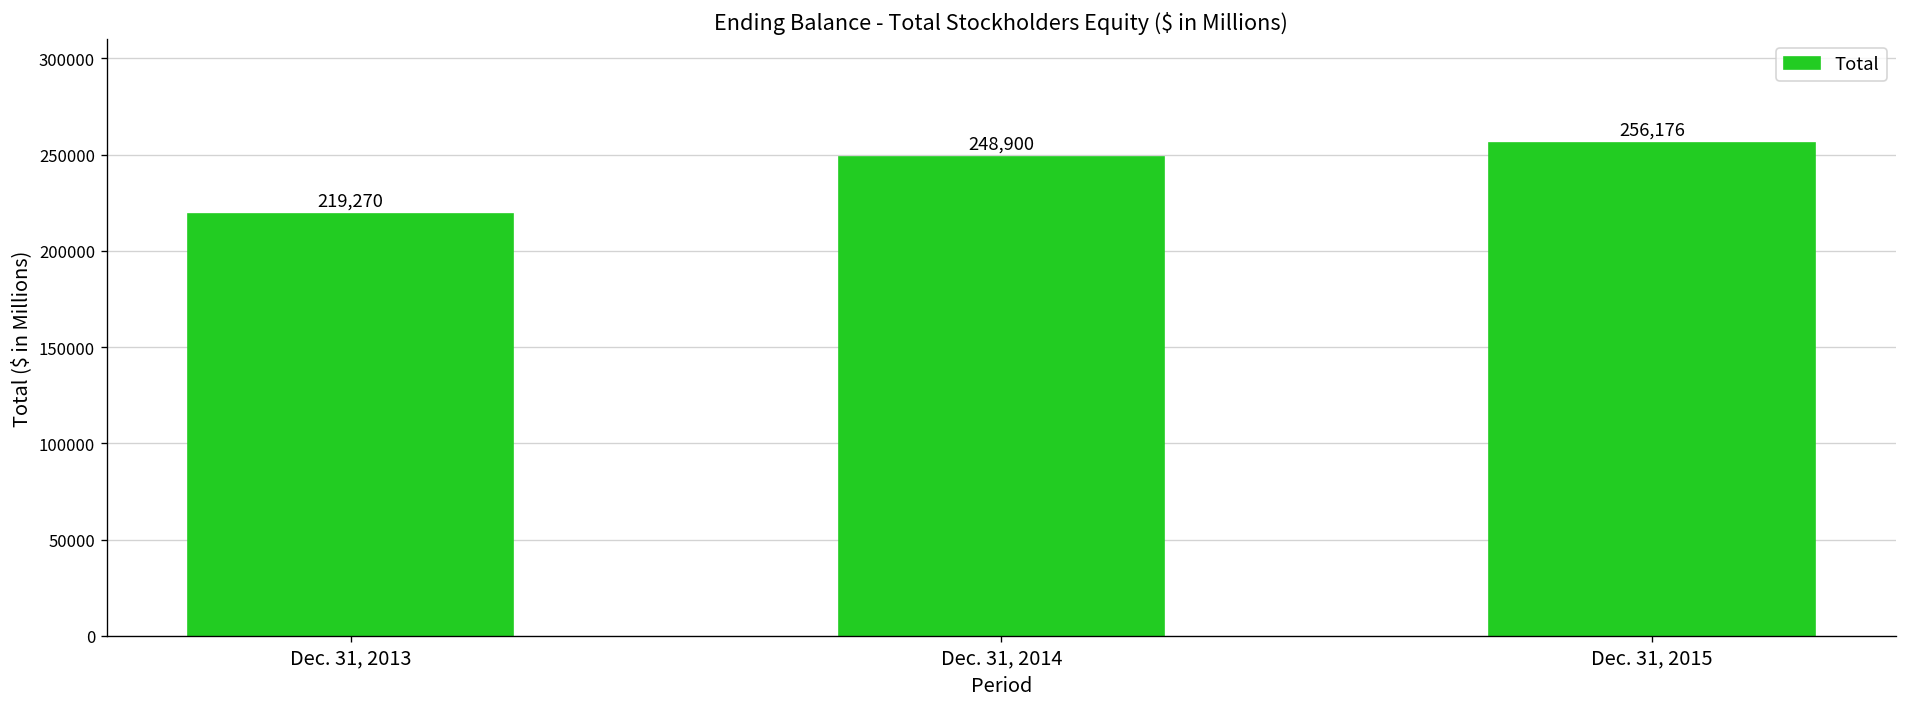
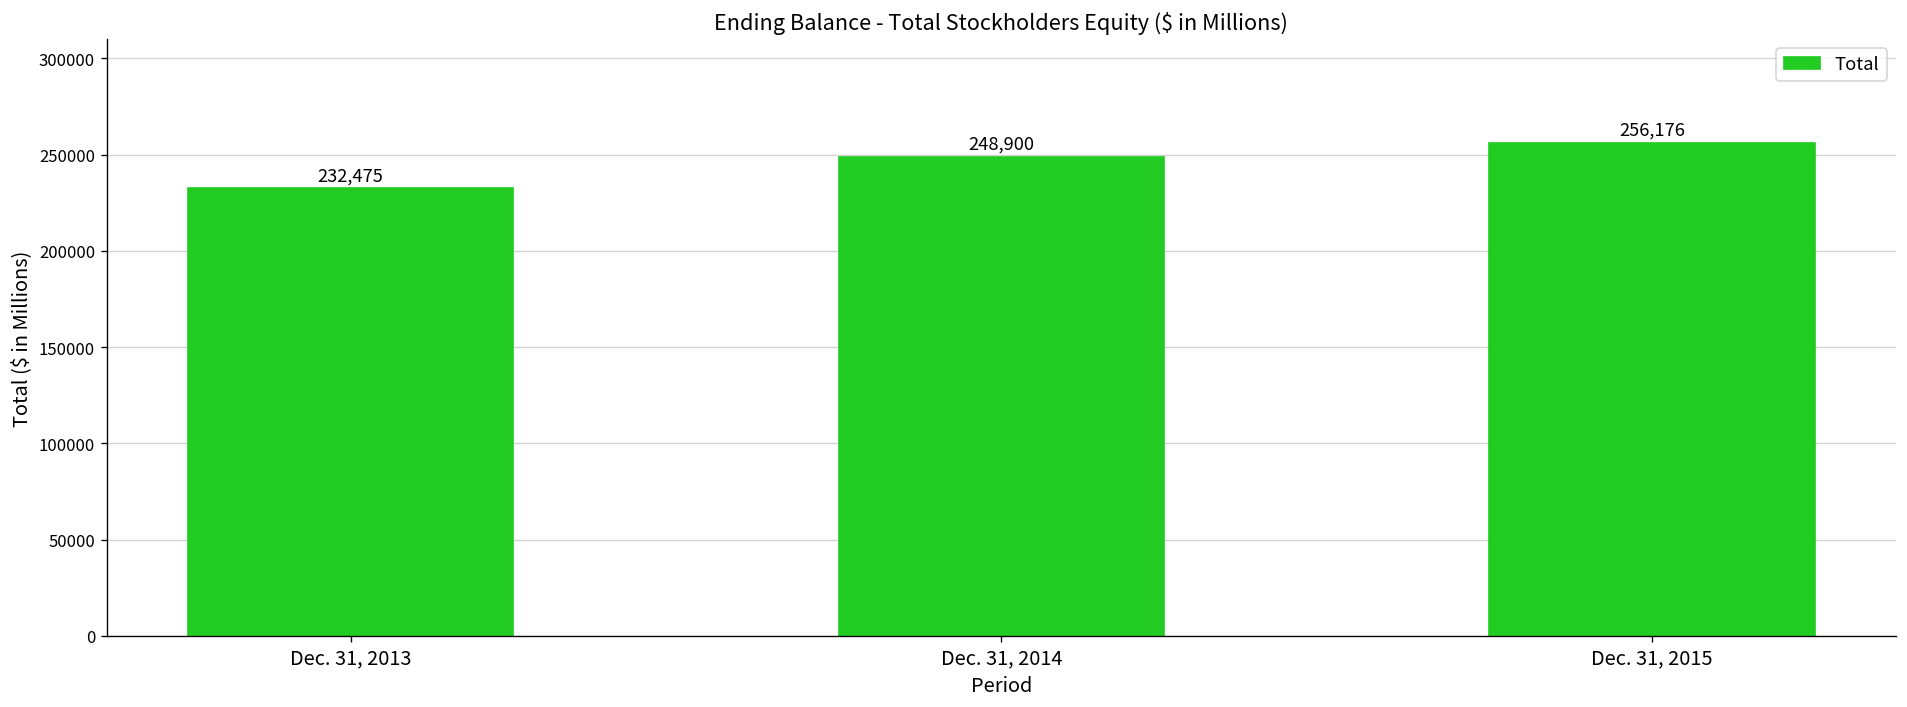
Dec. 31, 2013: 219,270 -> 232,475
